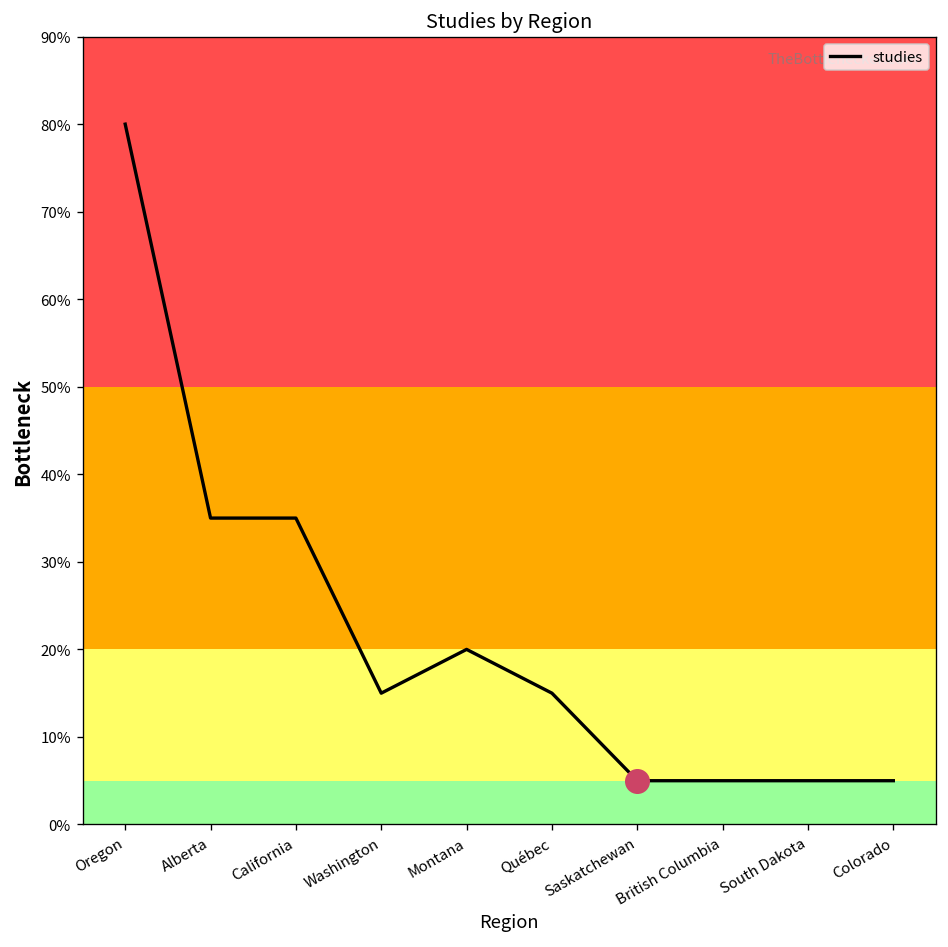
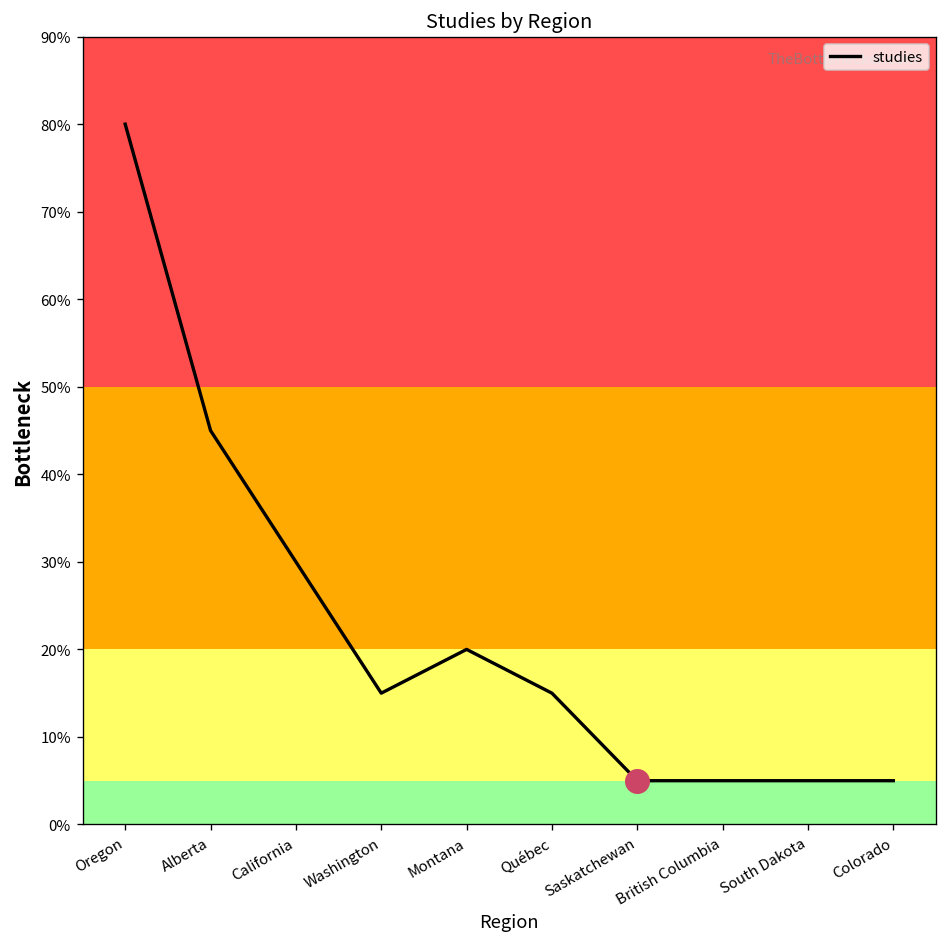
studies, Alberta: 35% -> 45%
studies, California: 35% -> 30%
